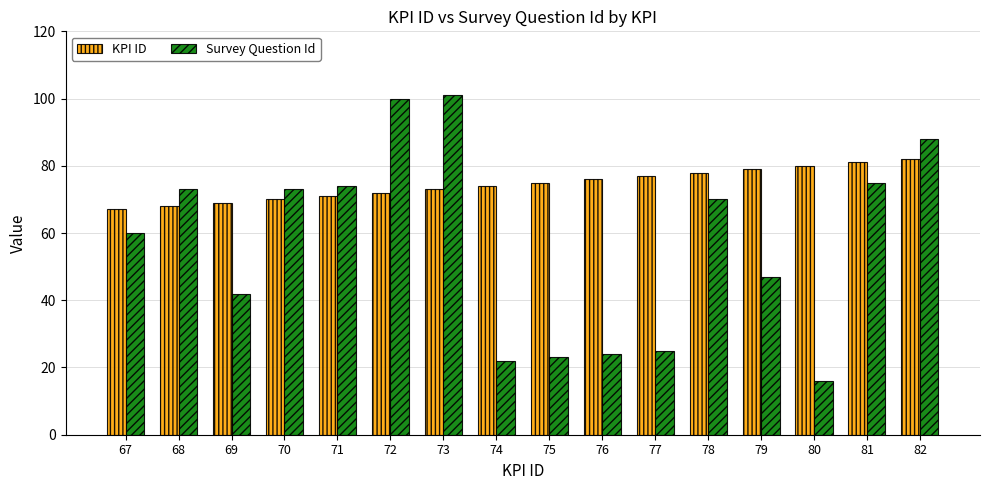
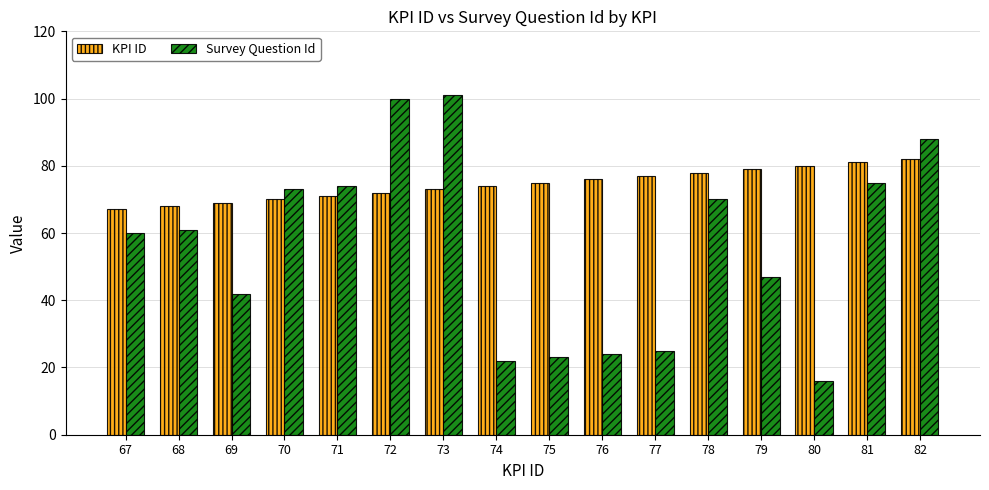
Survey Question Id, 68: 73 -> 61
